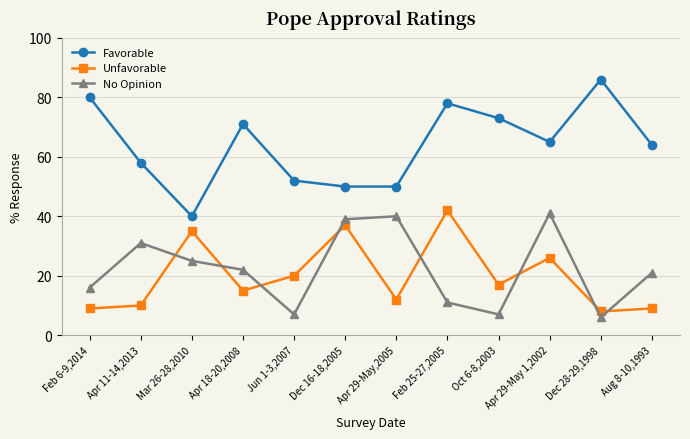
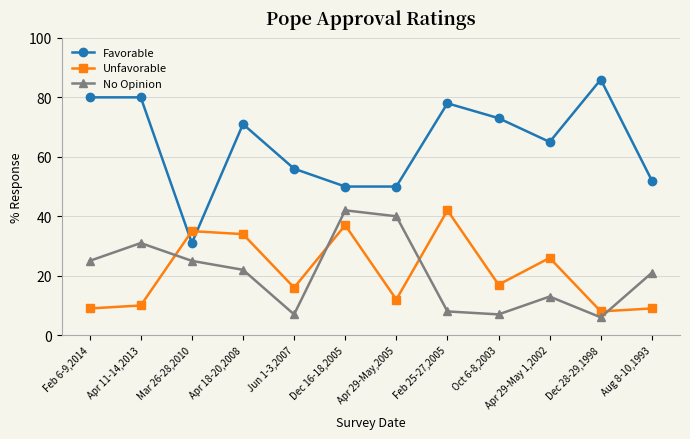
No Opinion, Feb 6-9,2014: 16 -> 25
Favorable, Apr 11-14,2013: 58 -> 80
Favorable, Mar 26-28,2010: 40 -> 31
Unfavorable, Apr 18-20,2008: 15 -> 34
Favorable, Jun 1-3,2007: 52 -> 56
Unfavorable, Jun 1-3,2007: 20 -> 16
No Opinion, Dec 16-18,2005: 39 -> 42
No Opinion, Feb 25-27,2005: 11 -> 8
No Opinion, Apr 29-May 1,2002: 41 -> 13
Favorable, Aug 8-10,1993: 64 -> 52
